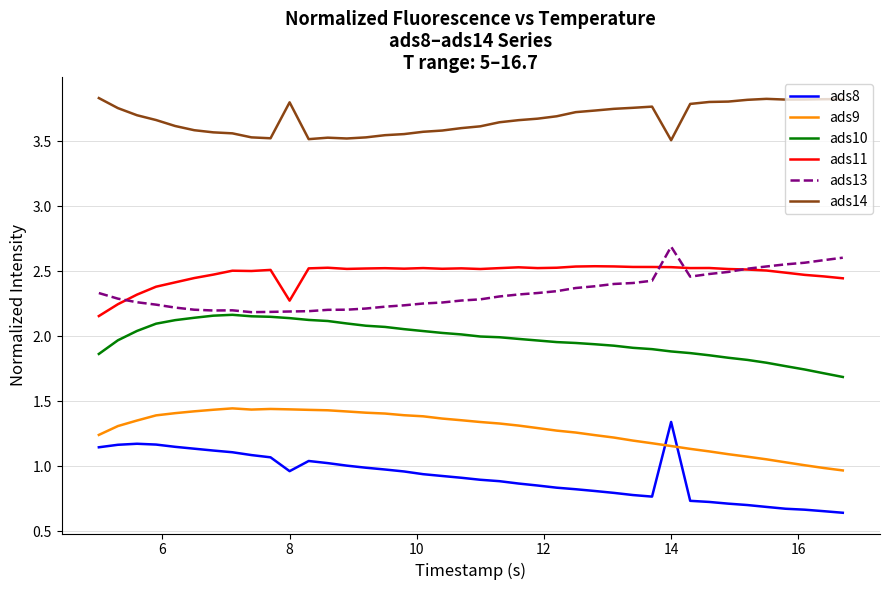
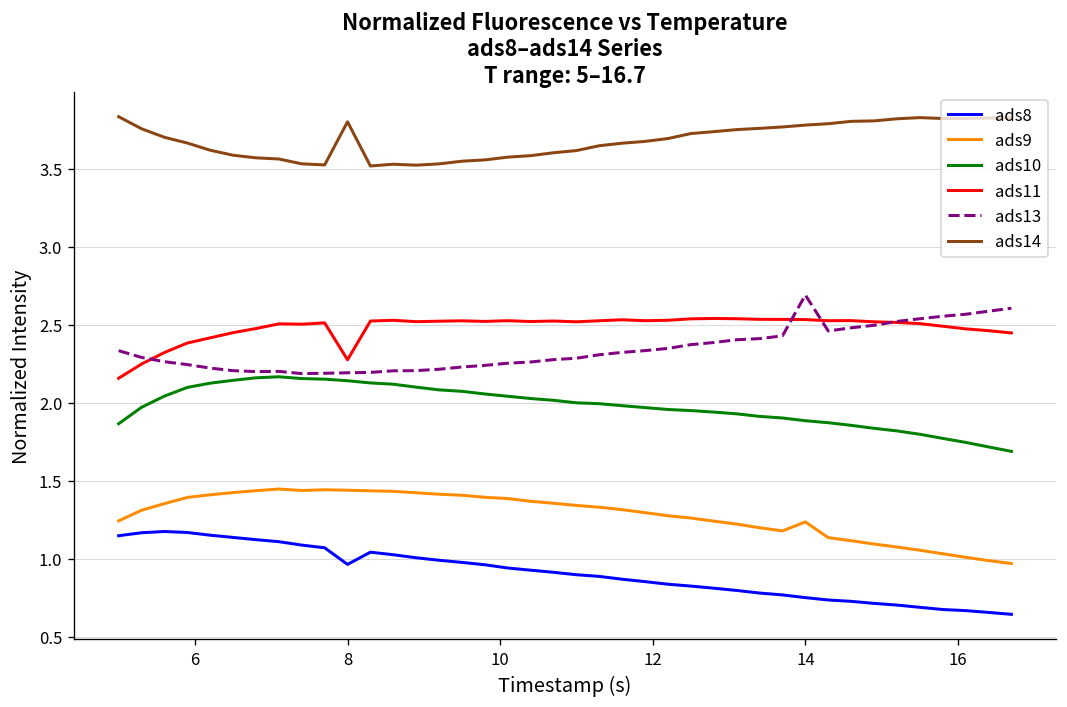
ads8, 14: 1.34 -> 0.75
ads9, 14: 1.16 -> 1.23
ads14, 14: 3.51 -> 3.78
